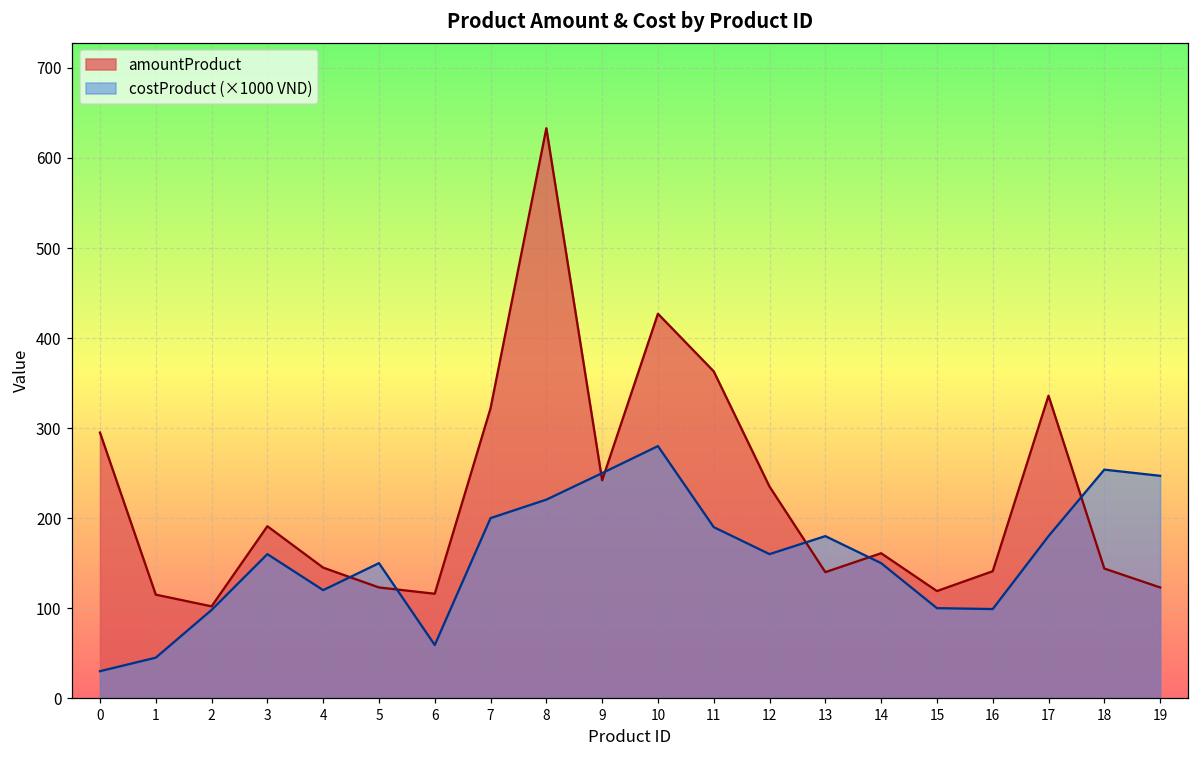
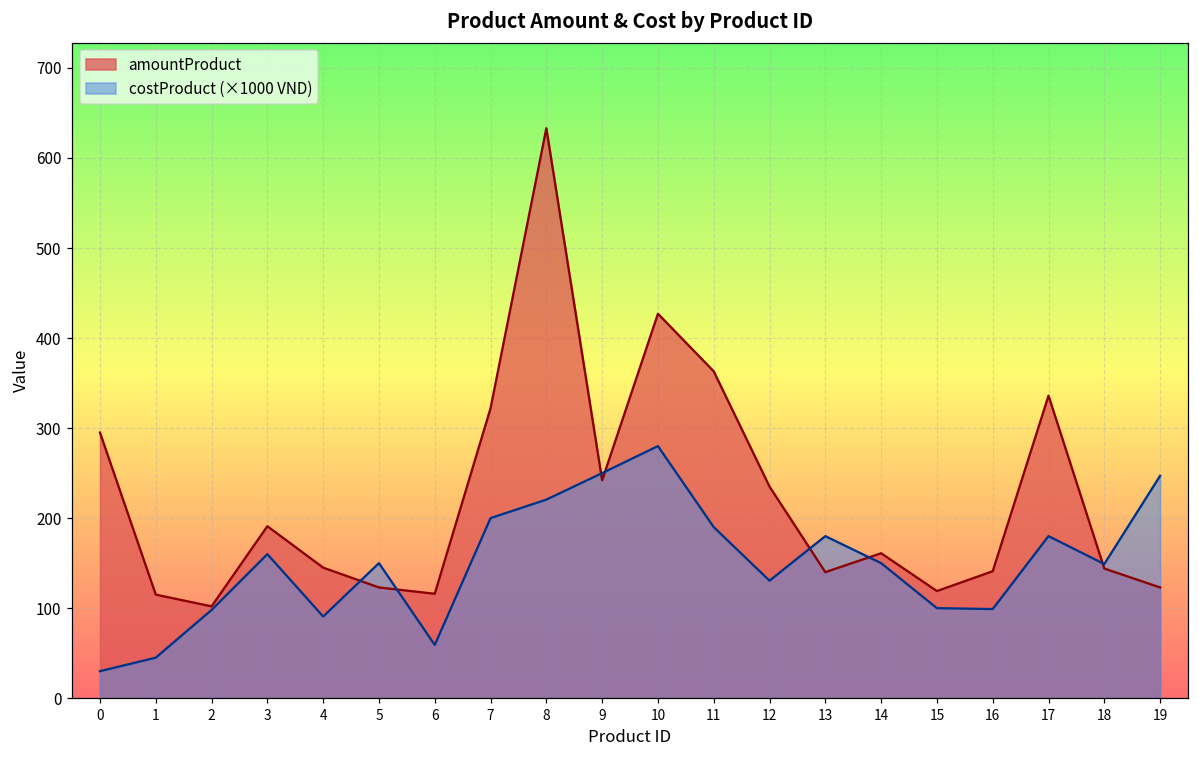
costProduct (×1000 VND), 4: 120 -> 90
costProduct (×1000 VND), 12: 160 -> 130
costProduct (×1000 VND), 18: 250 -> 150
